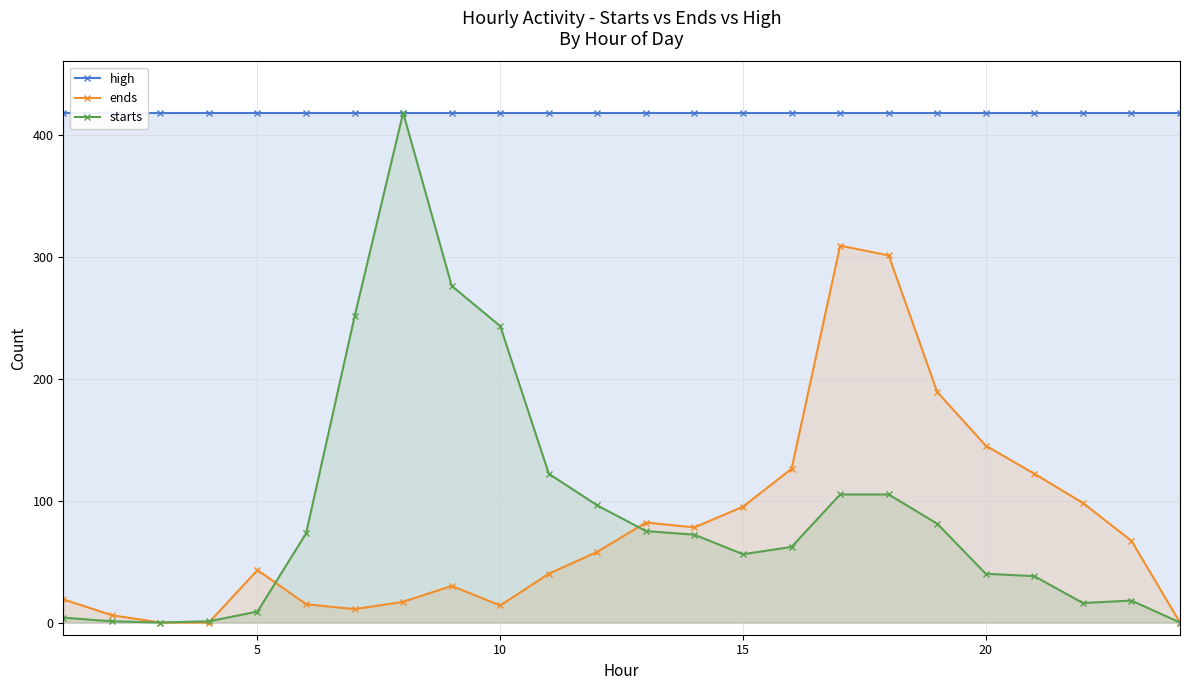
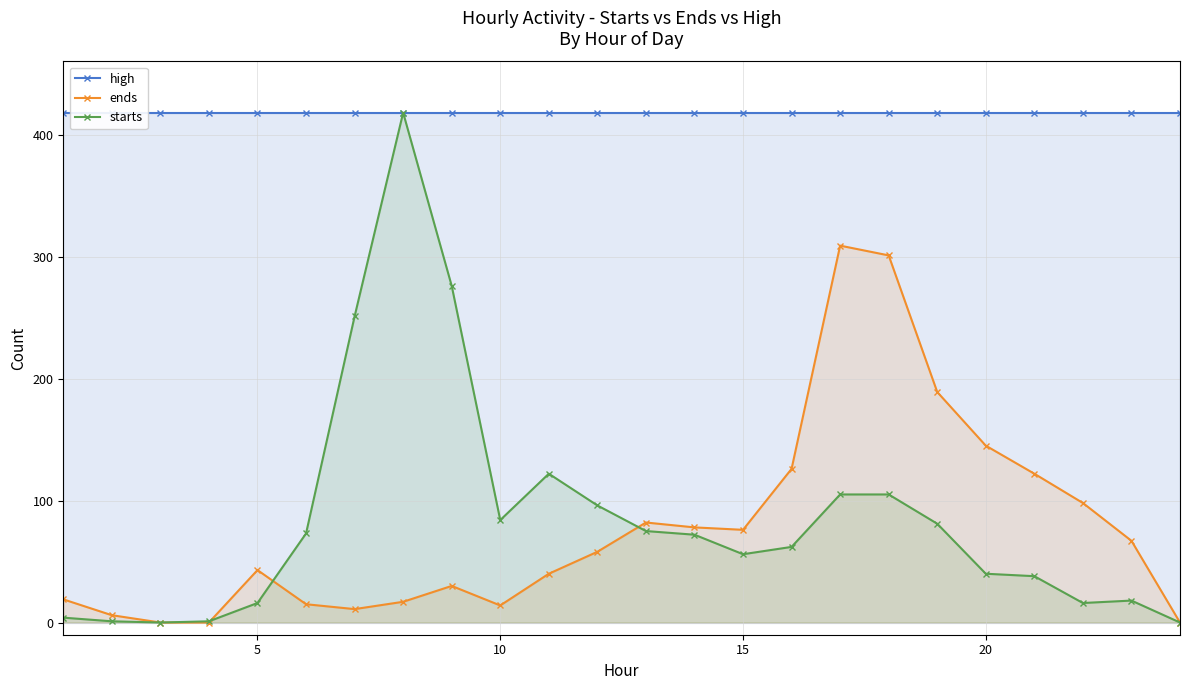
starts, 5: 9 -> 16
starts, 10: 243 -> 84
ends, 15: 95 -> 76
